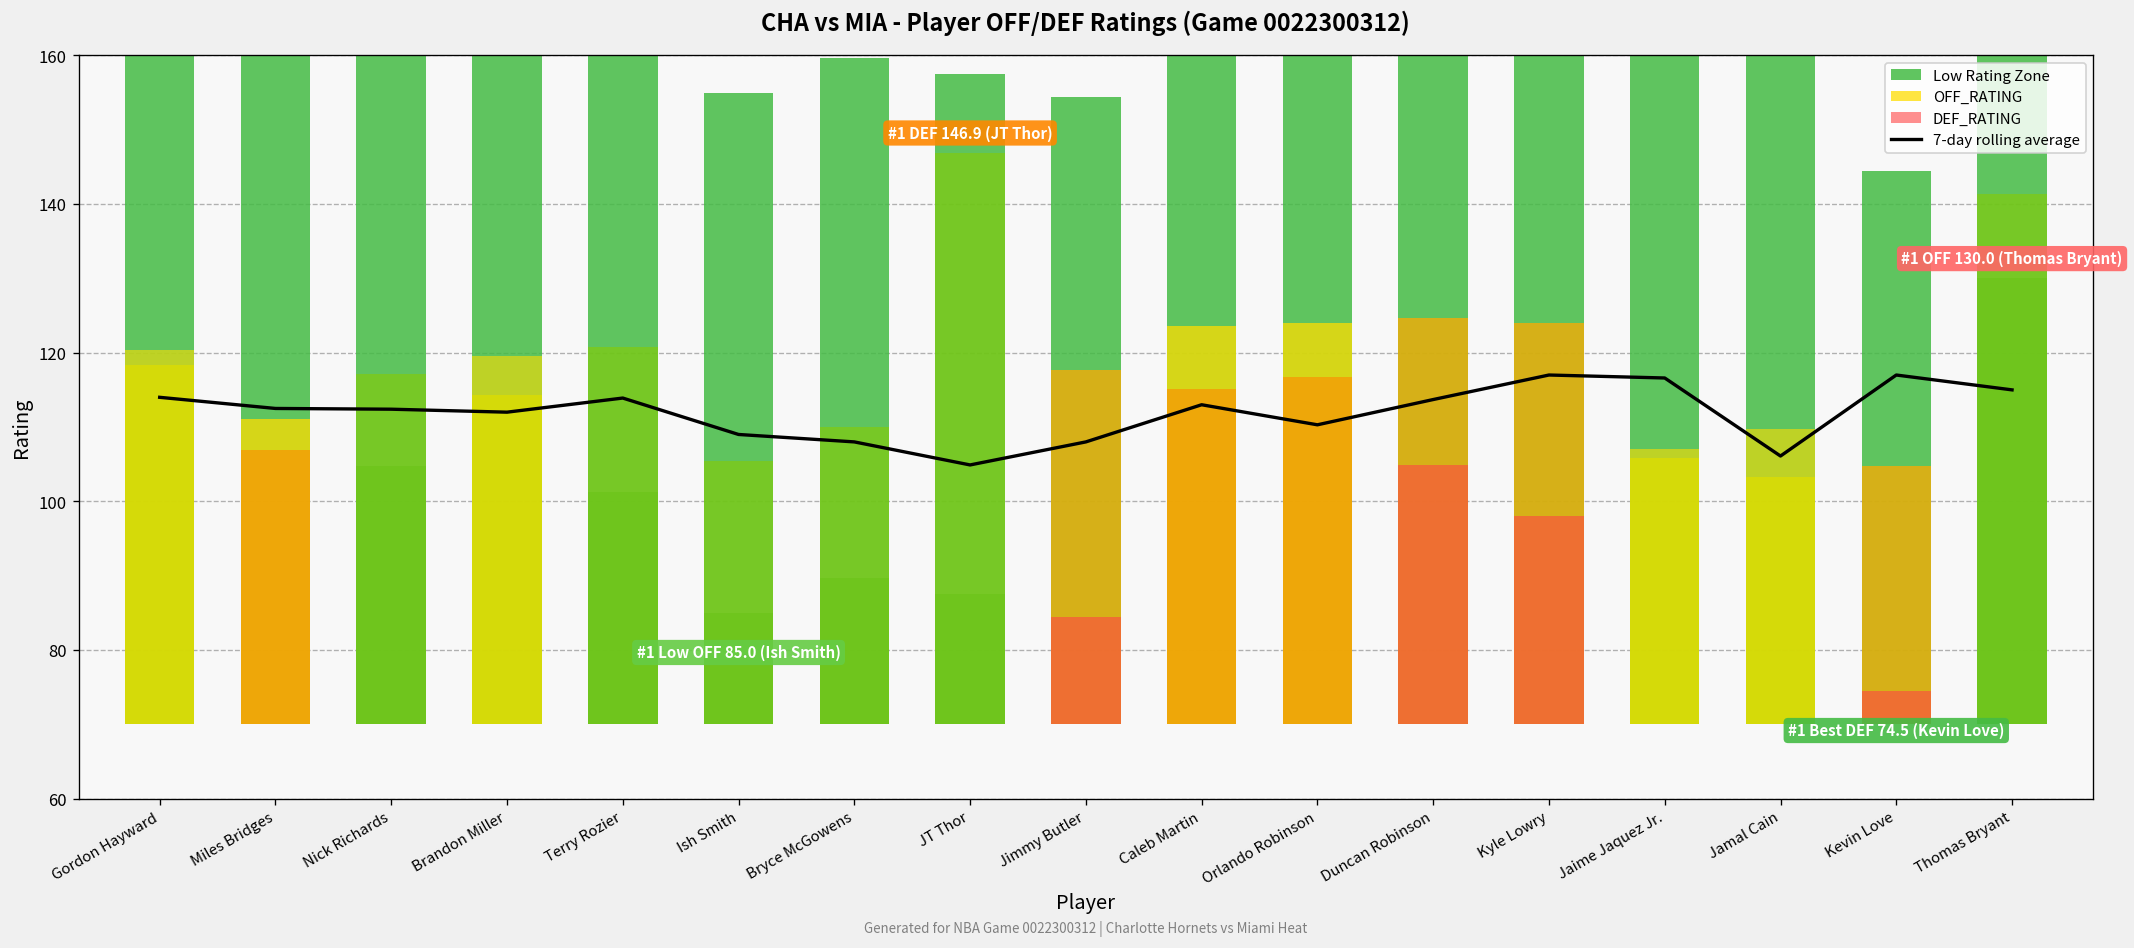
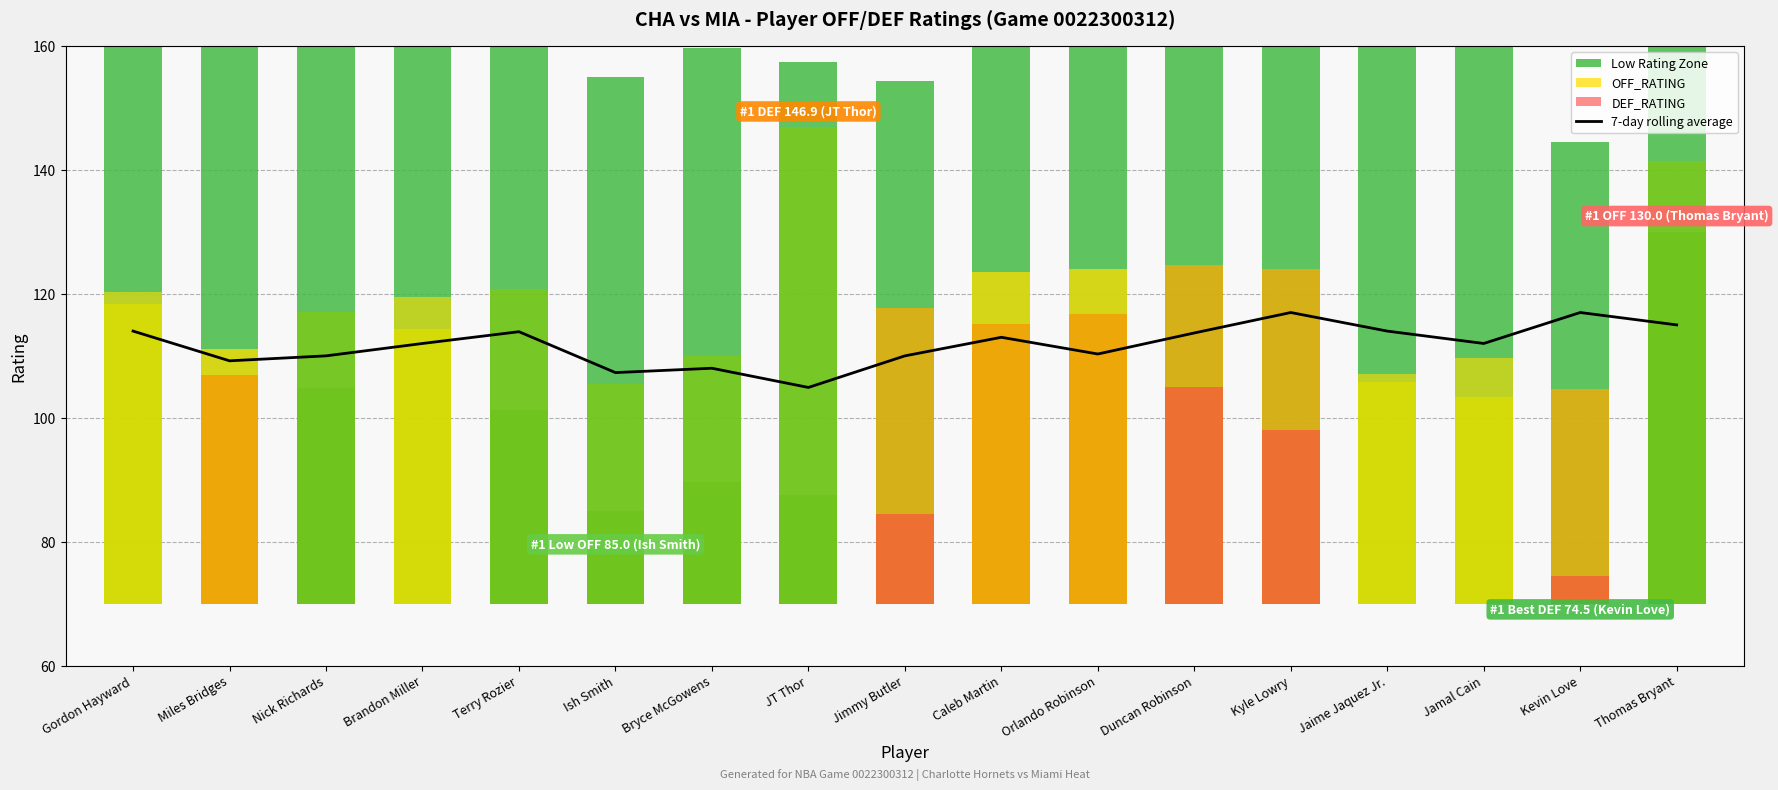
7-day rolling average, Miles Bridges: 113 -> 109
7-day rolling average, Nick Richards: 112 -> 110
7-day rolling average, Ish Smith: 109 -> 107
7-day rolling average, Jimmy Butler: 108 -> 110
7-day rolling average, Jaime Jaquez Jr.: 117 -> 114
7-day rolling average, Jamal Cain: 106 -> 112
